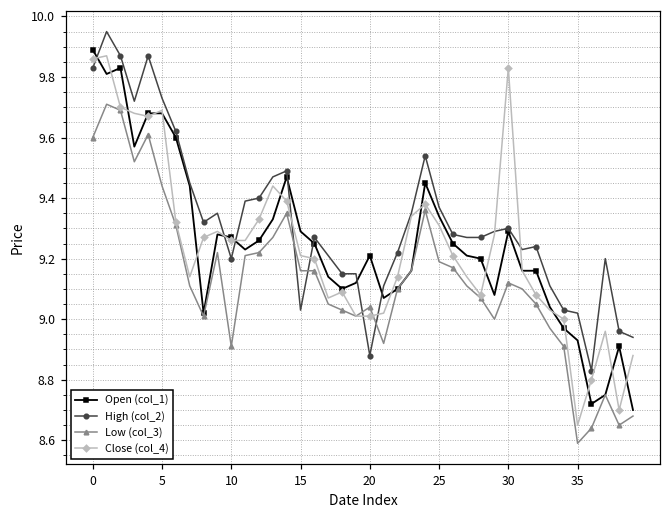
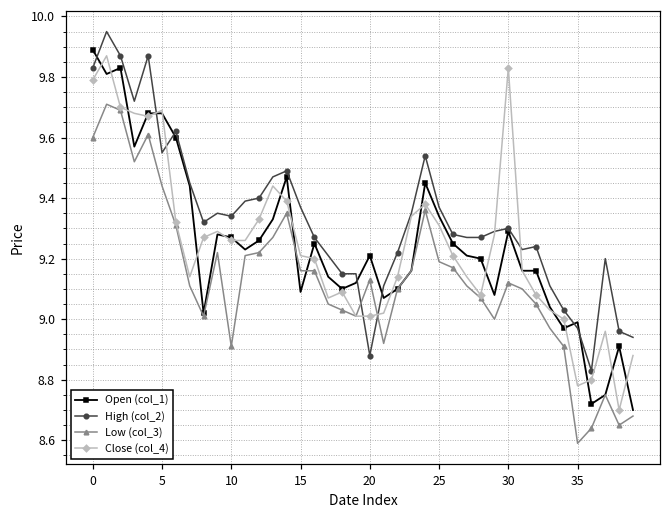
Close (col_4), 0: 9.86 -> 9.79
High (col_2), 5: 9.73 -> 9.55
High (col_2), 10: 9.20 -> 9.34
Open (col_1), 15: 9.29 -> 9.09
High (col_2), 15: 9.03 -> 9.37
Low (col_3), 20: 9.04 -> 9.13
Open (col_1), 35: 8.93 -> 8.99
High (col_2), 35: 9.02 -> 8.97
Close (col_4), 35: 8.65 -> 8.78
